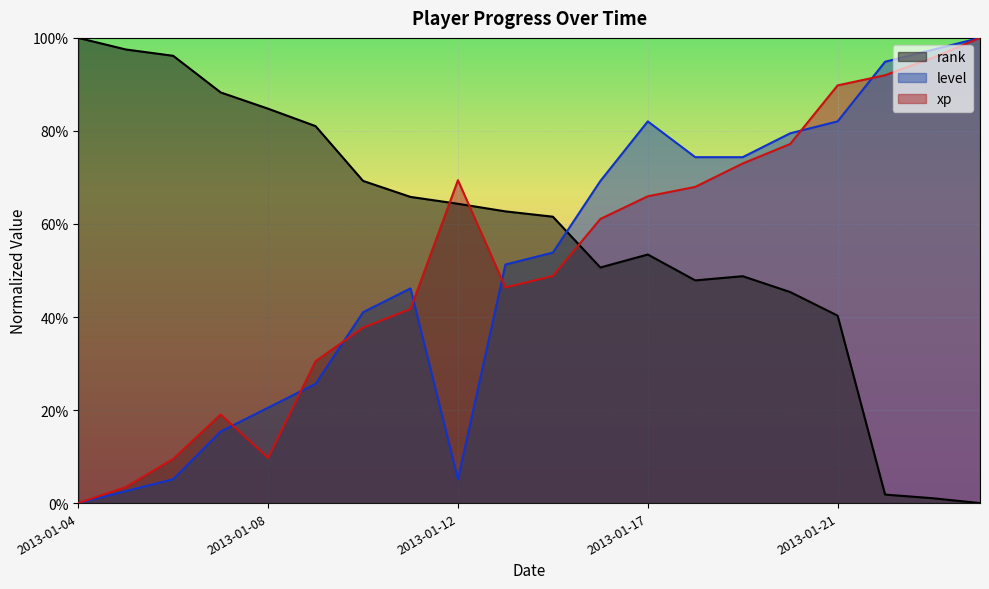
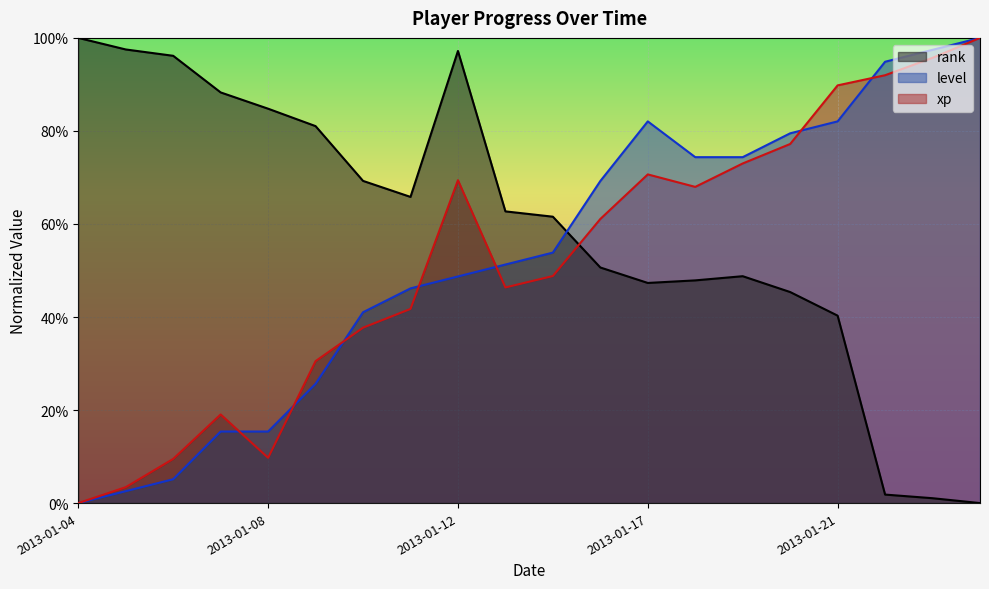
level, 2013-01-08: 21% -> 15%
rank, 2013-01-12: 64% -> 97%
level, 2013-01-12: 5% -> 49%
rank, 2013-01-17: 53% -> 47%
xp, 2013-01-17: 66% -> 71%
